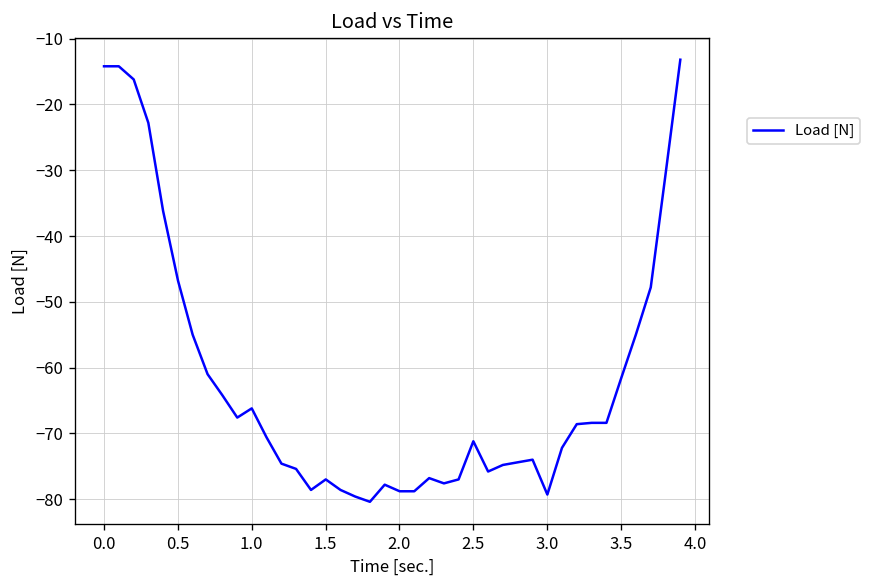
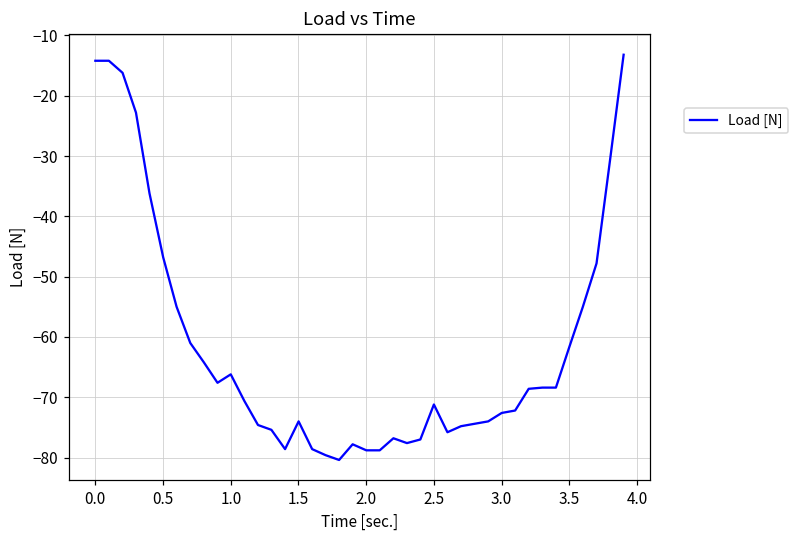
1.5: -77 -> -74
3.0: -79 -> -73
